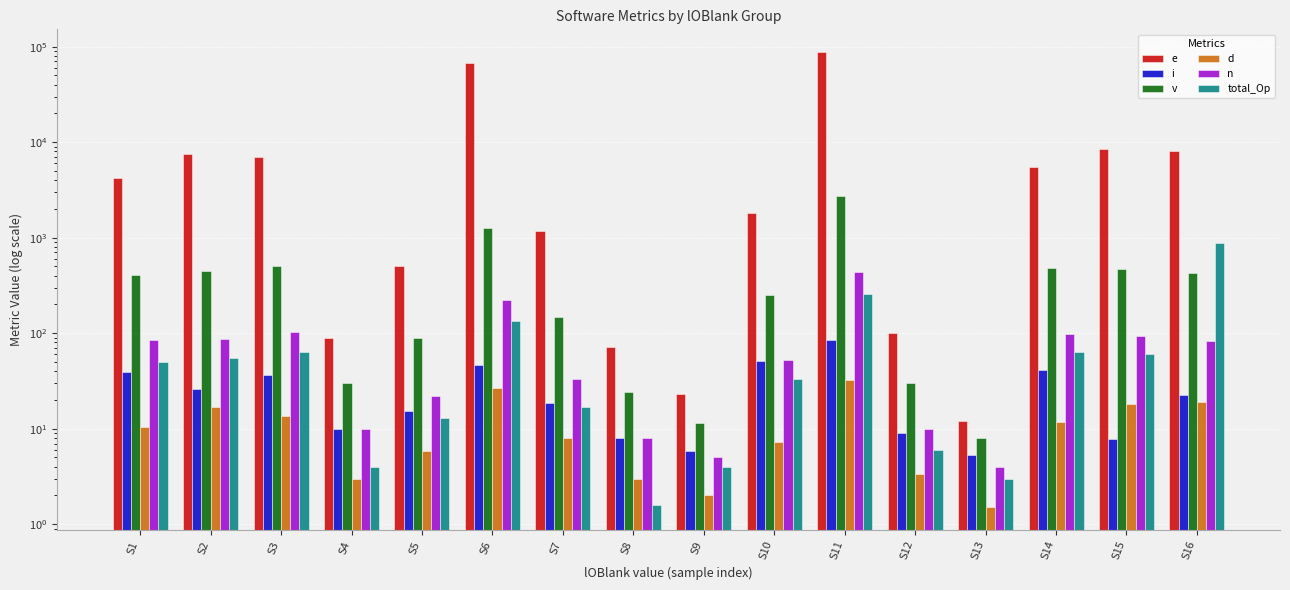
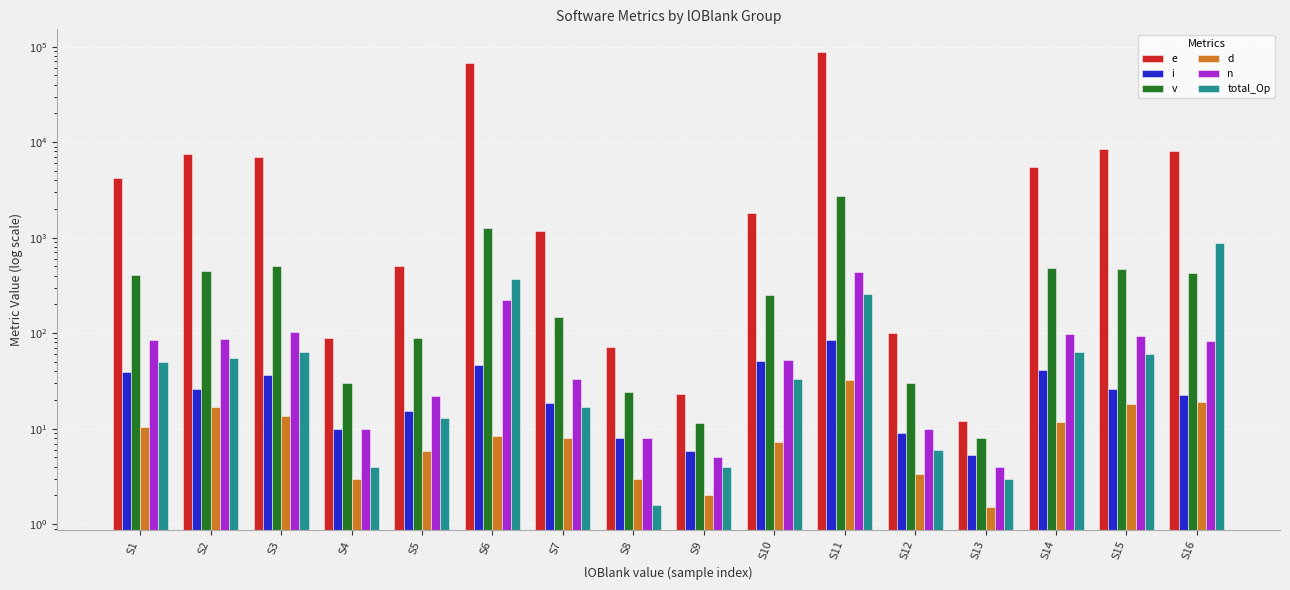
d, S6: 27 -> 8
total_Op, S6: 130 -> 370
i, S15: 8 -> 26
